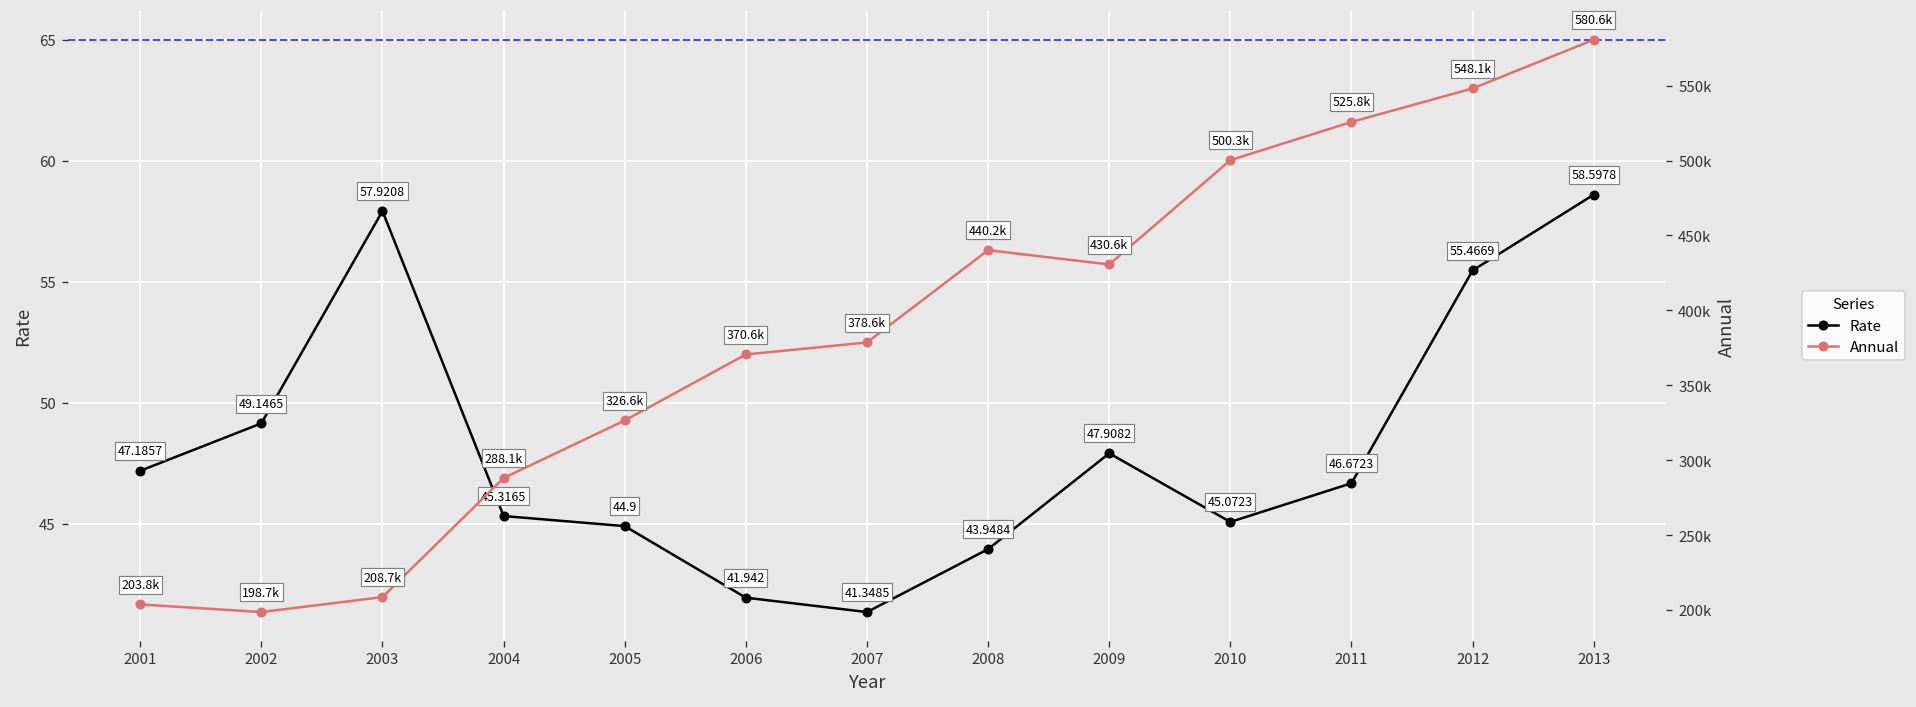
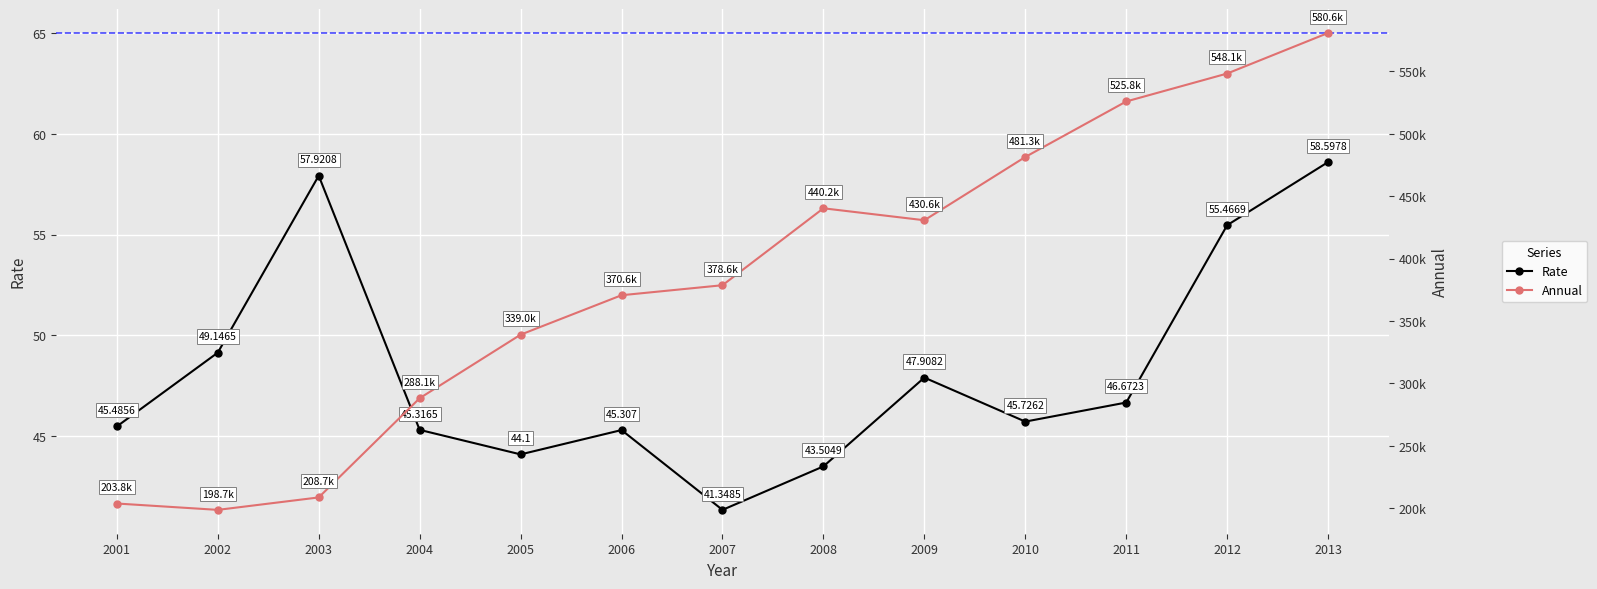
Rate, 2001: 47.1857 -> 45.4856
Rate, 2005: 44.9 -> 44.1
Rate, 2006: 41.942 -> 45.307
Rate, 2008: 43.9484 -> 43.5049
Rate, 2010: 45.0723 -> 45.7262
Annual, 2005: 326.6k -> 339.0k
Annual, 2010: 500.3k -> 481.3k
